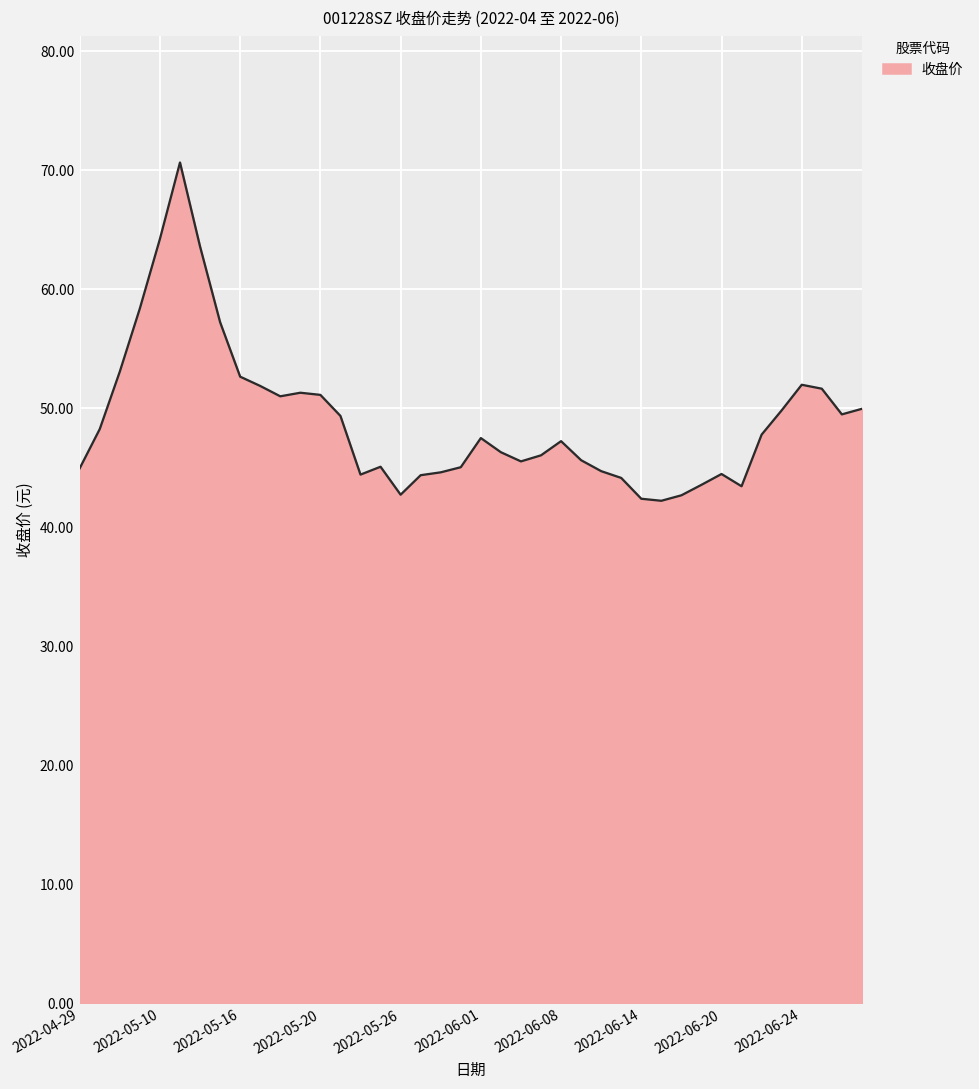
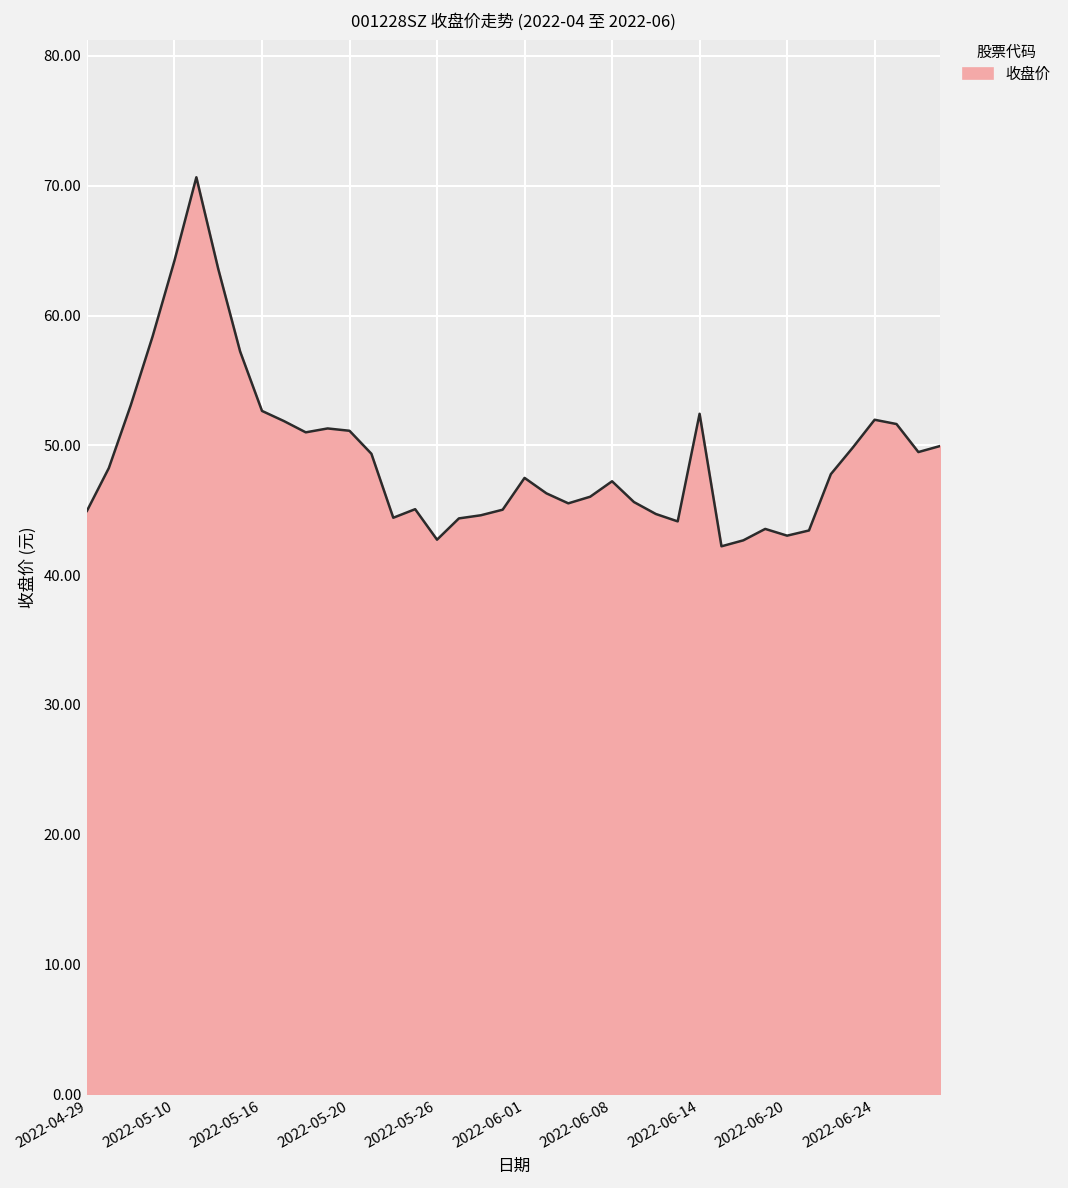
2022-06-14: 42.4 -> 52.4
2022-06-20: 44.5 -> 43.0
